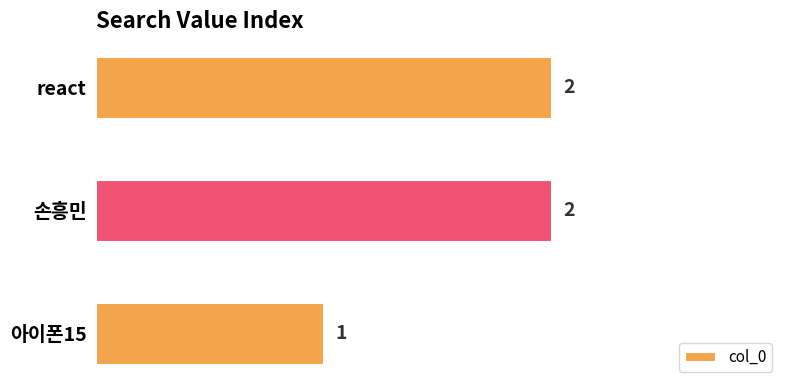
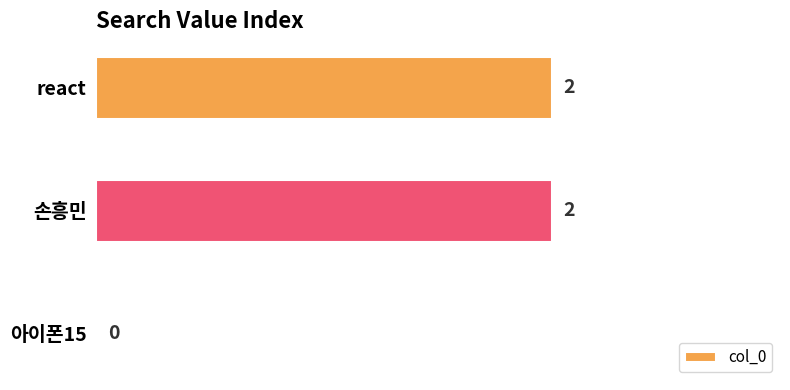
아이폰15: 1 -> 0
